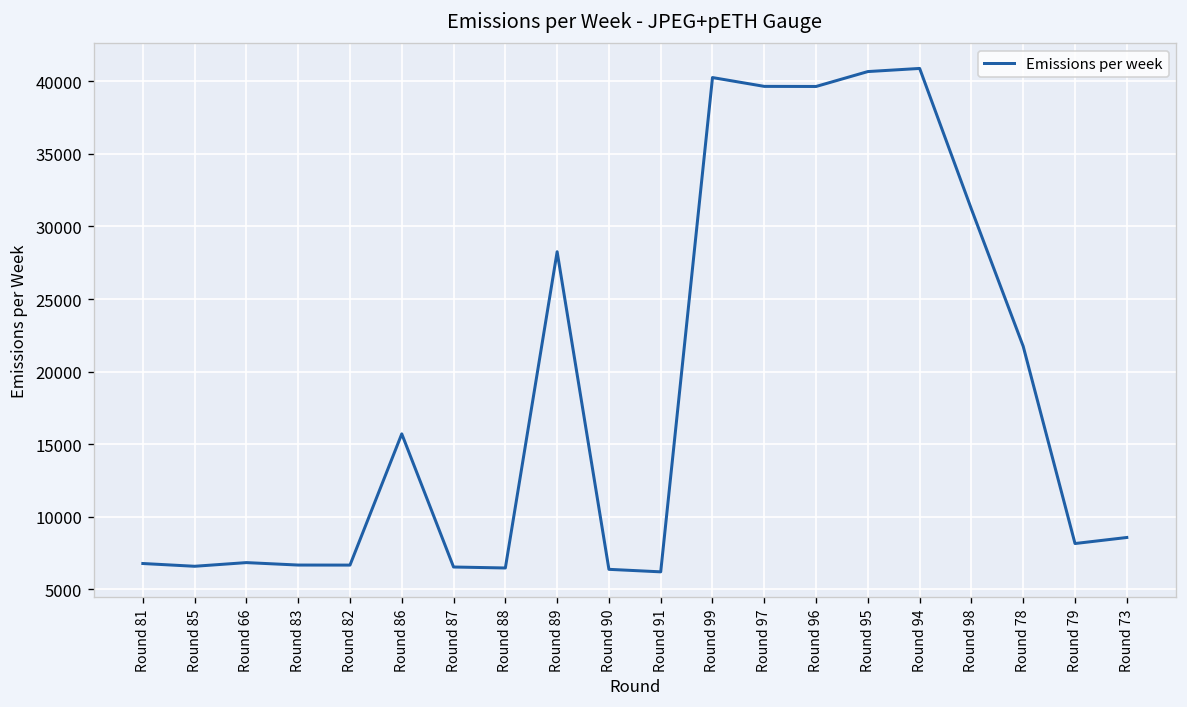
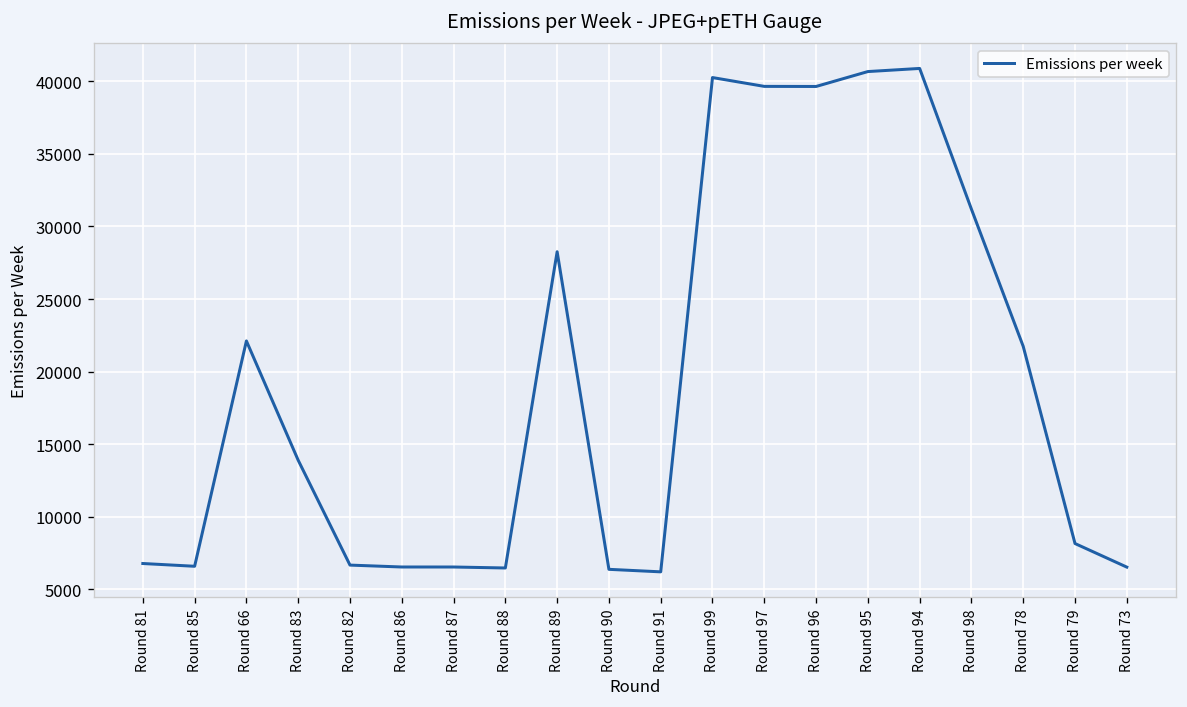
Round 66: 6800 -> 22100
Round 83: 6700 -> 13900
Round 86: 15700 -> 6500
Round 73: 8600 -> 6500
